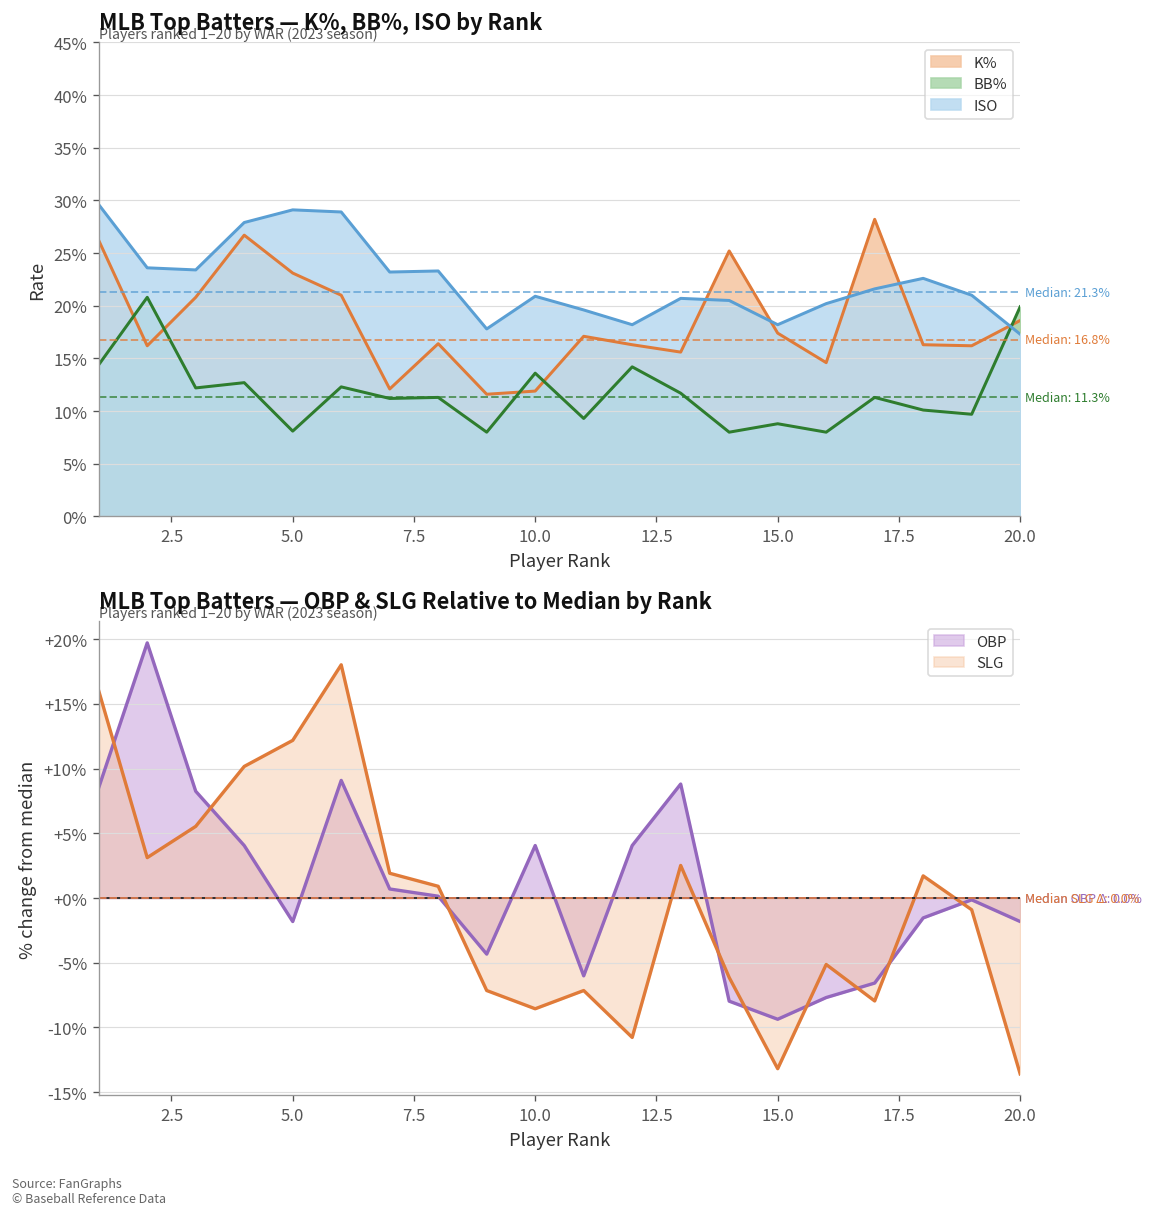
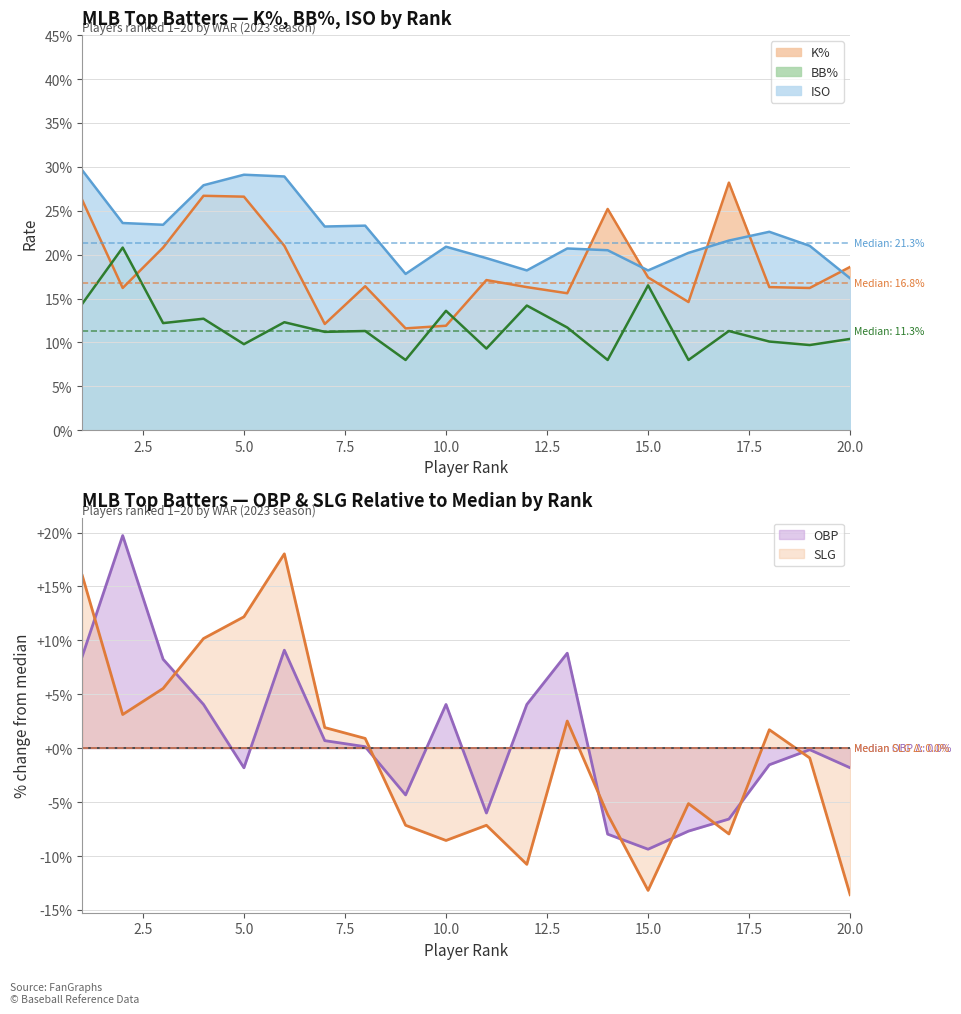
MLB Top Batters — K%, BB%, ISO by Rank, K%, 5.0: 23% -> 27%
MLB Top Batters — K%, BB%, ISO by Rank, BB%, 5.0: 8% -> 10%
MLB Top Batters — K%, BB%, ISO by Rank, BB%, 15.0: 9% -> 17%
MLB Top Batters — K%, BB%, ISO by Rank, BB%, 20.0: 20% -> 10%
